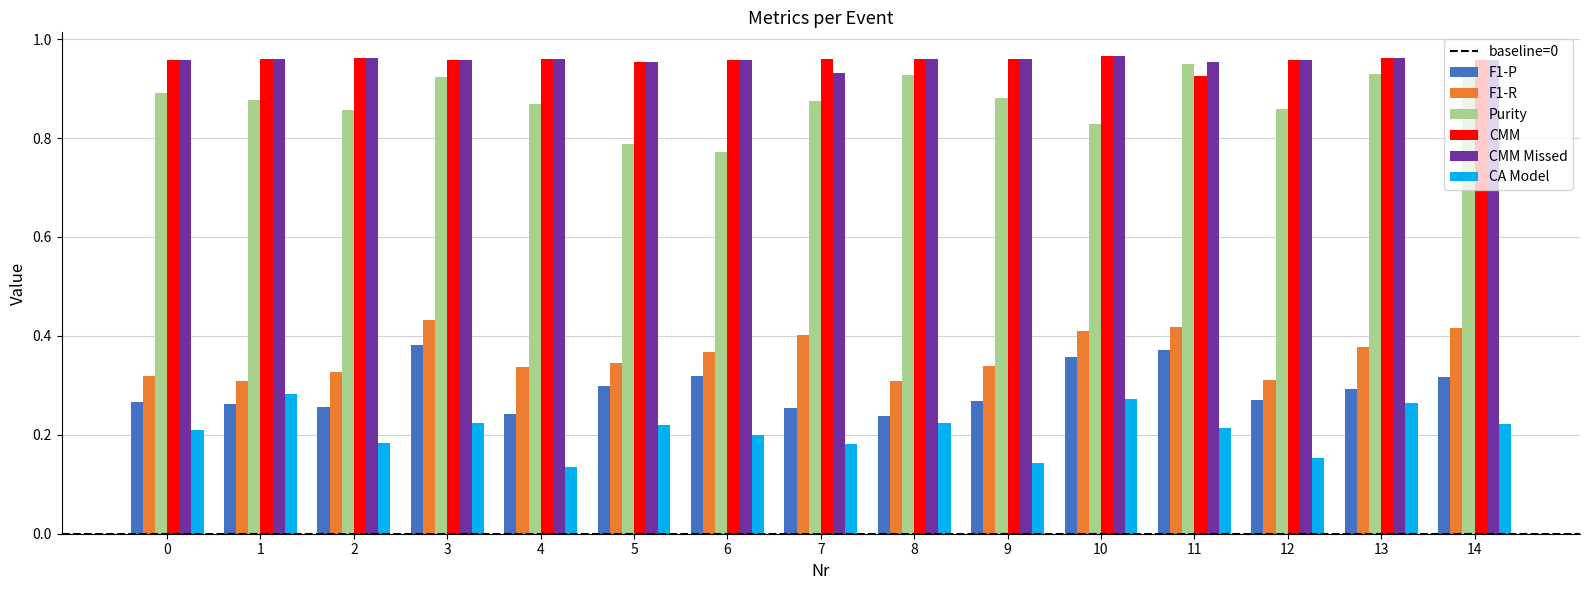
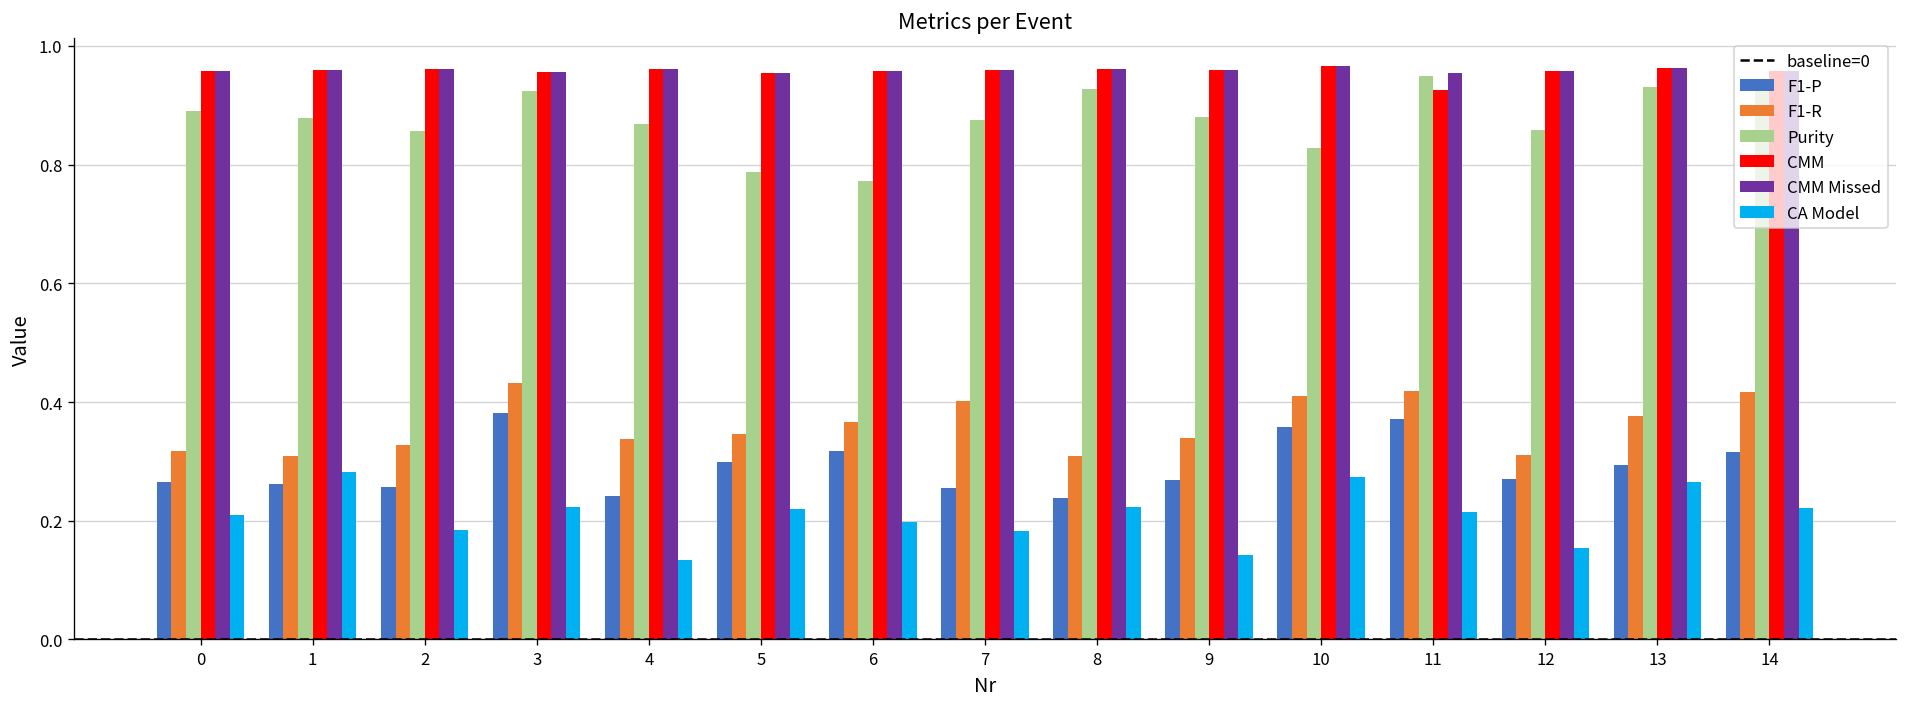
CMM Missed, 7: 0.93 -> 0.96
